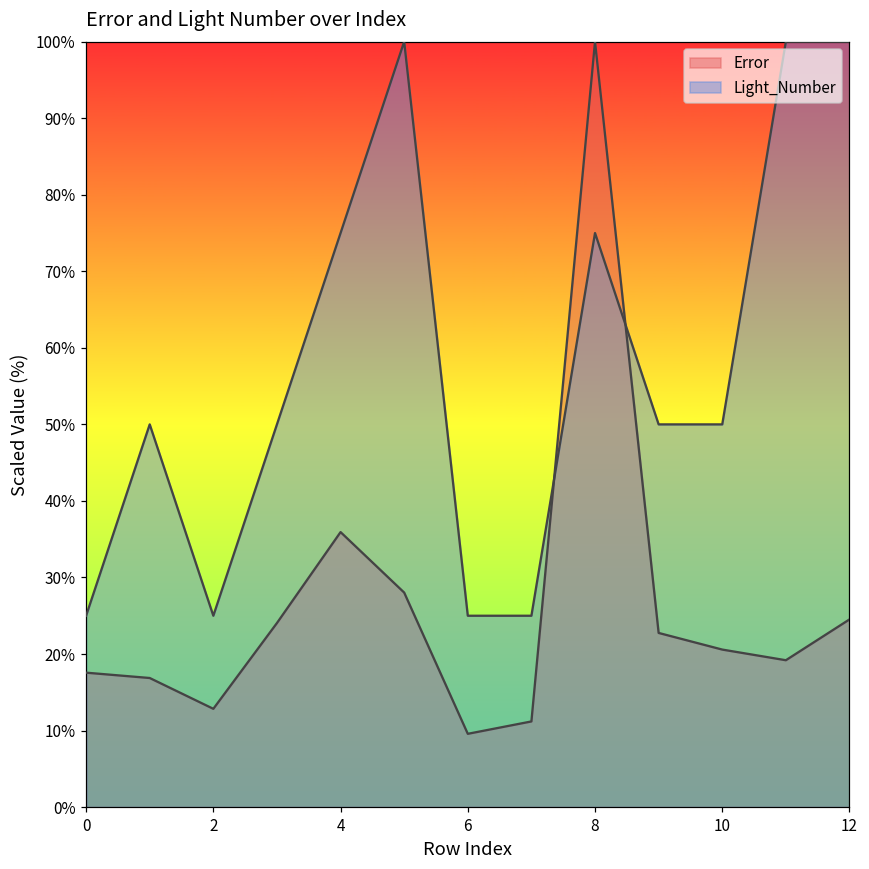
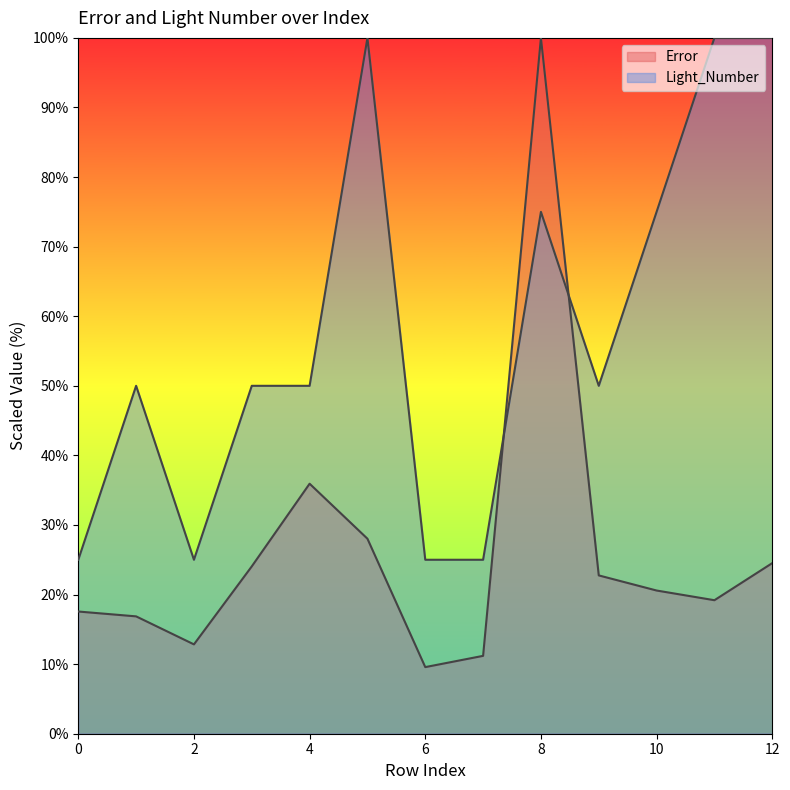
Light_Number, 4: 75% -> 50%
Light_Number, 10: 50% -> 75%
